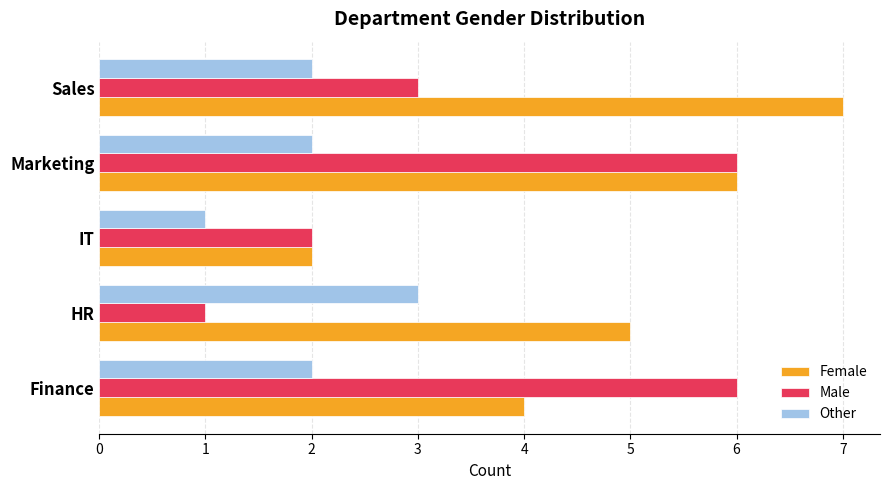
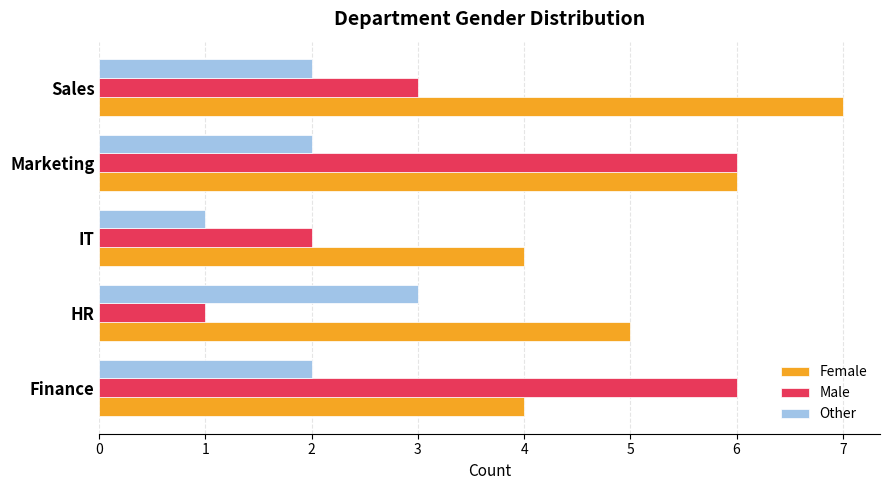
Female, IT: 2 -> 4
